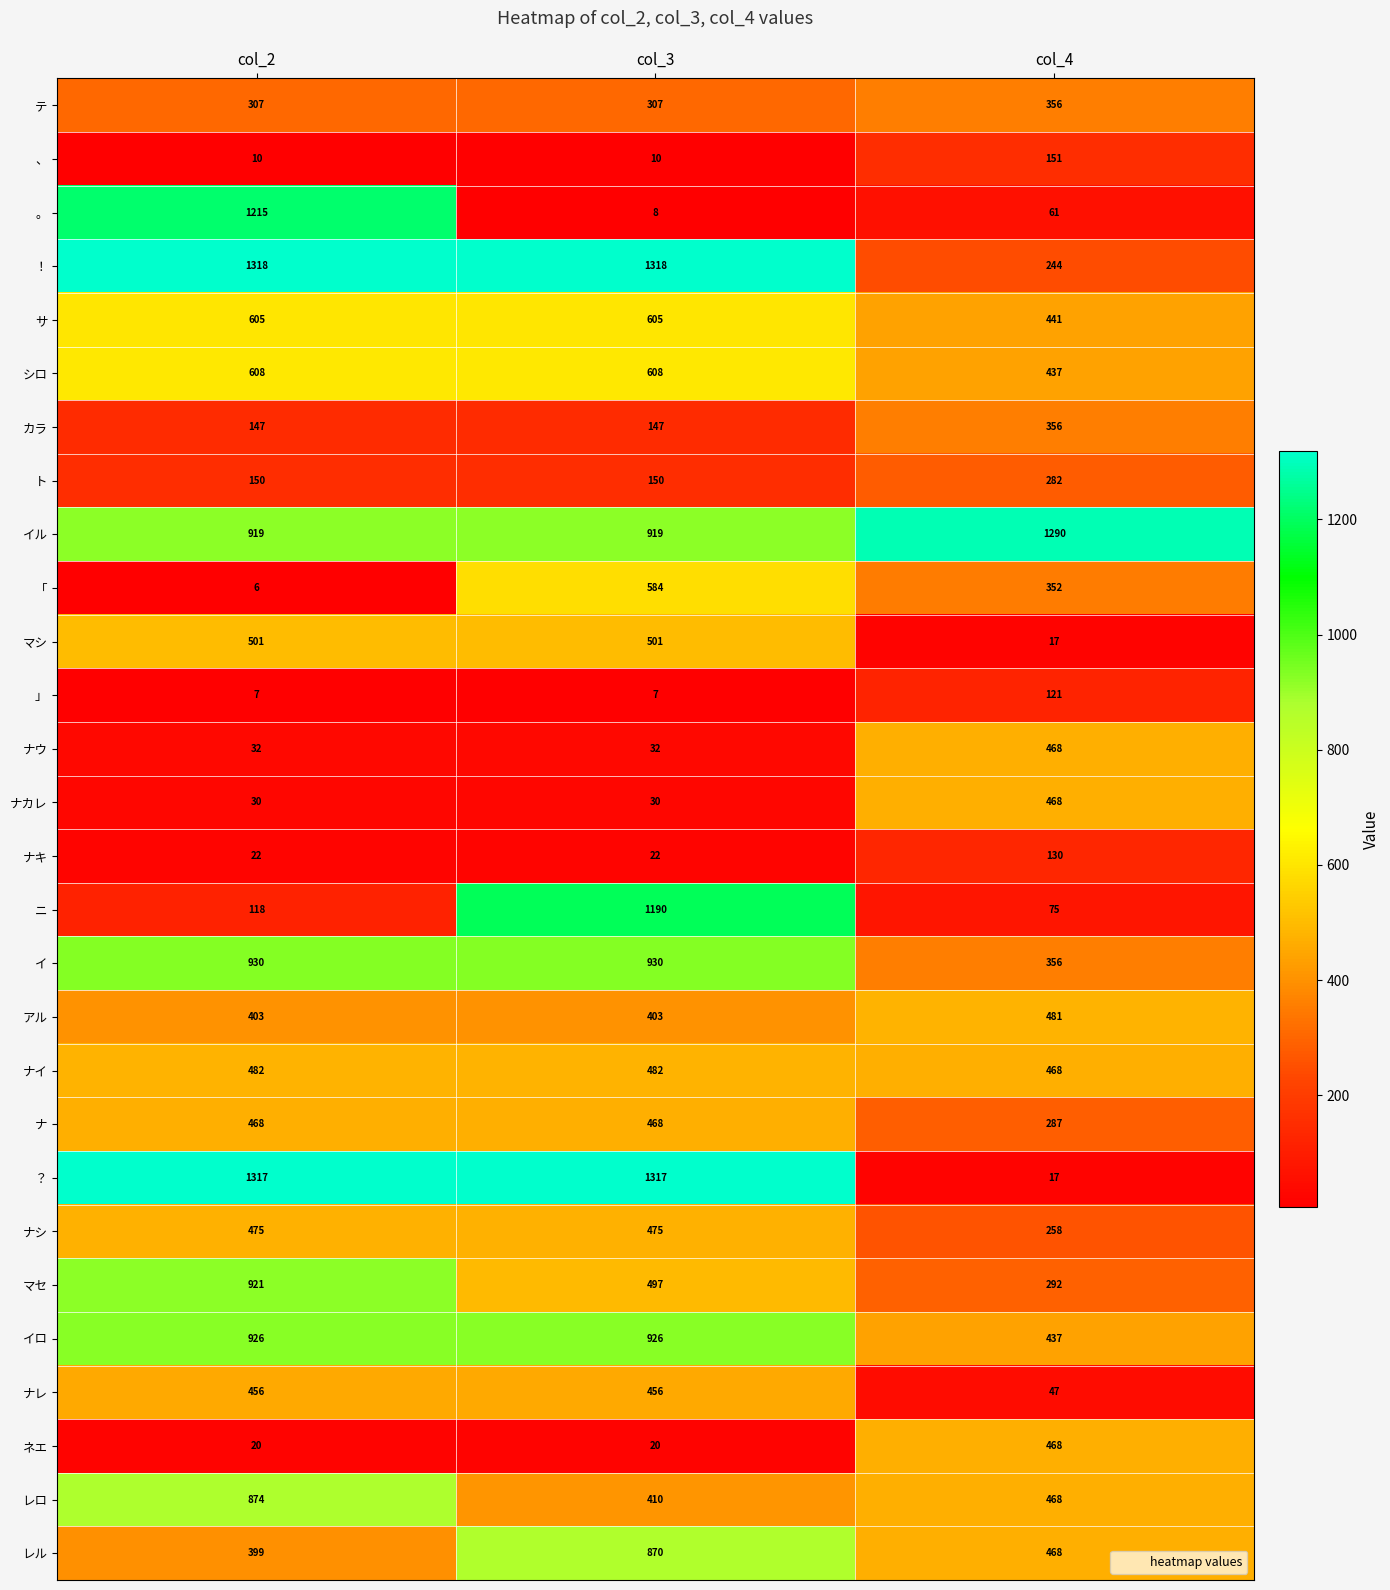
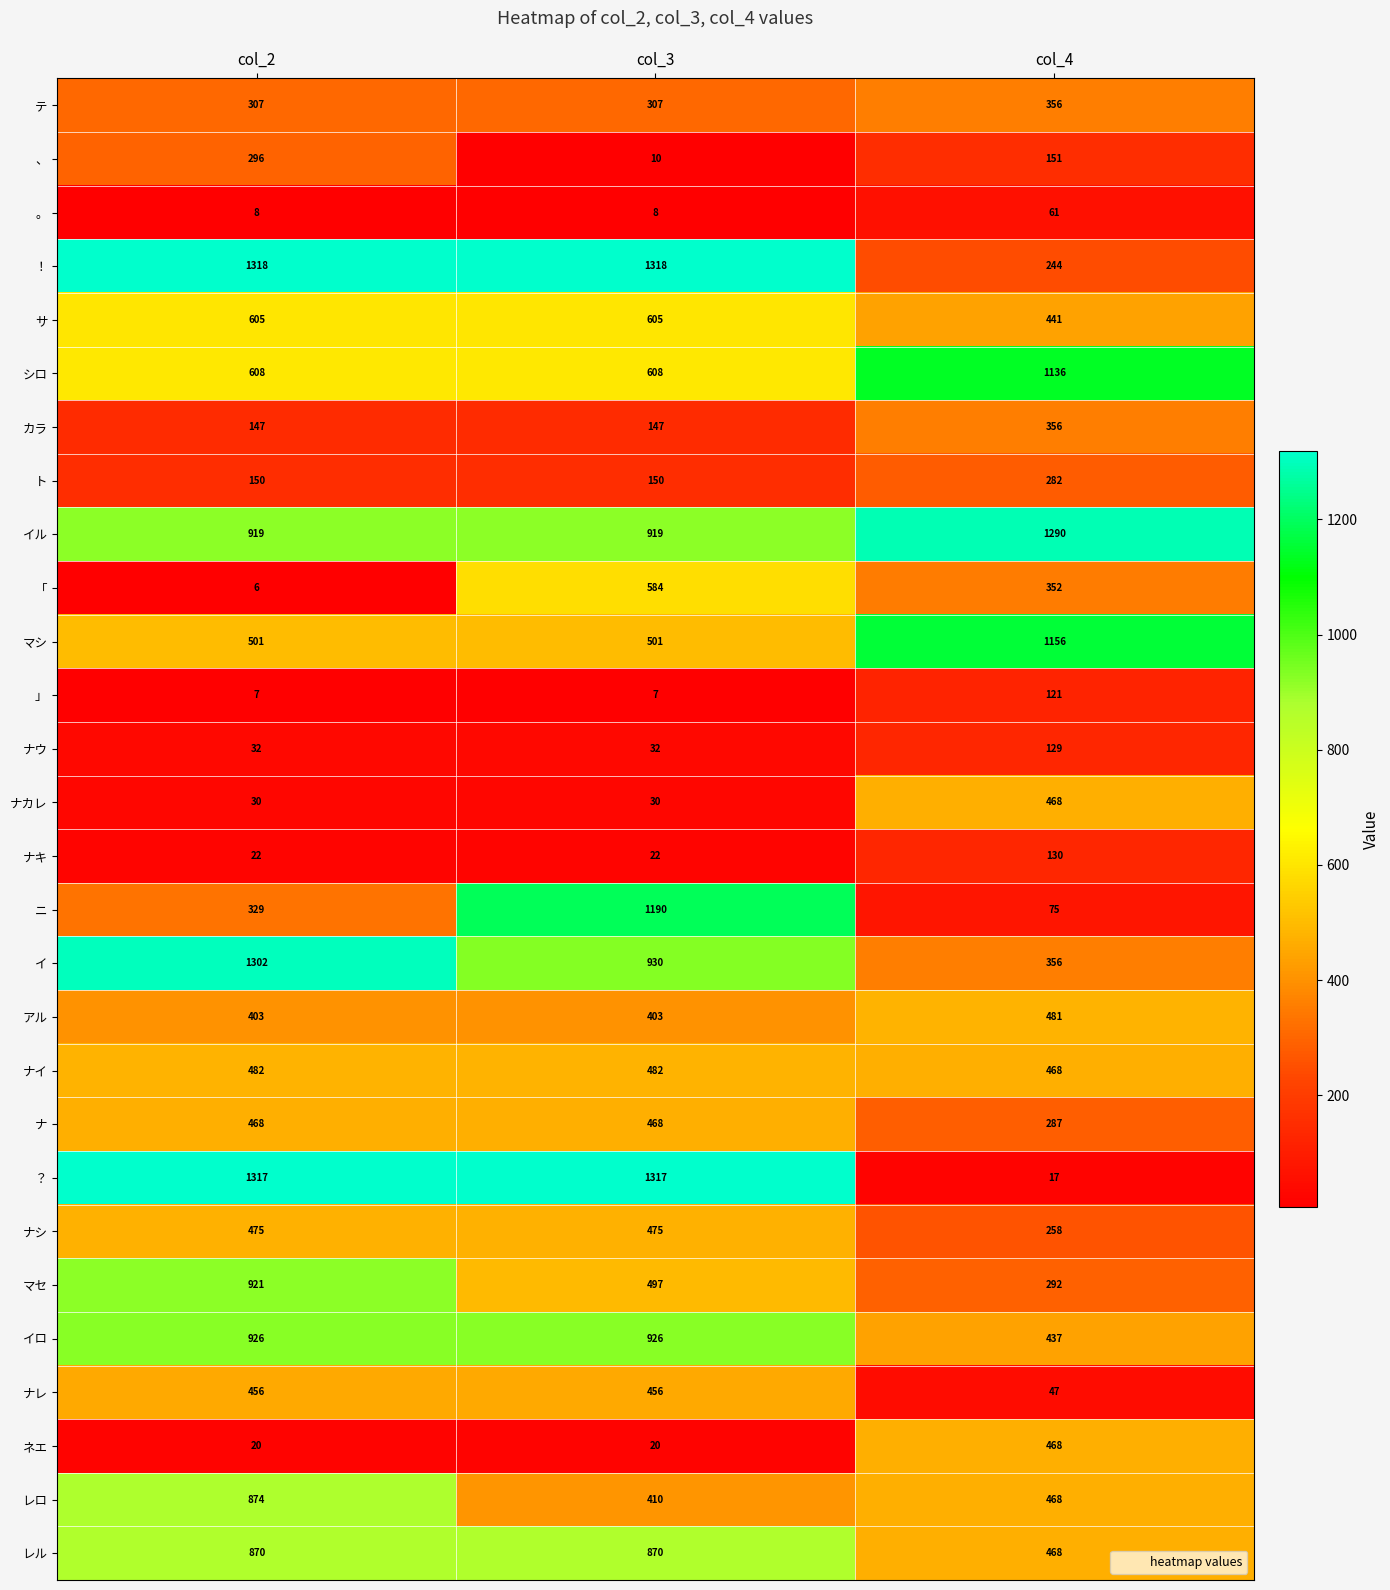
、, col_2: 10 -> 296
。, col_2: 1215 -> 8
シロ, col_4: 437 -> 1136
マシ, col_4: 17 -> 1156
ナウ, col_4: 468 -> 129
ニ, col_2: 118 -> 329
イ, col_2: 930 -> 1302
レル, col_2: 399 -> 870
